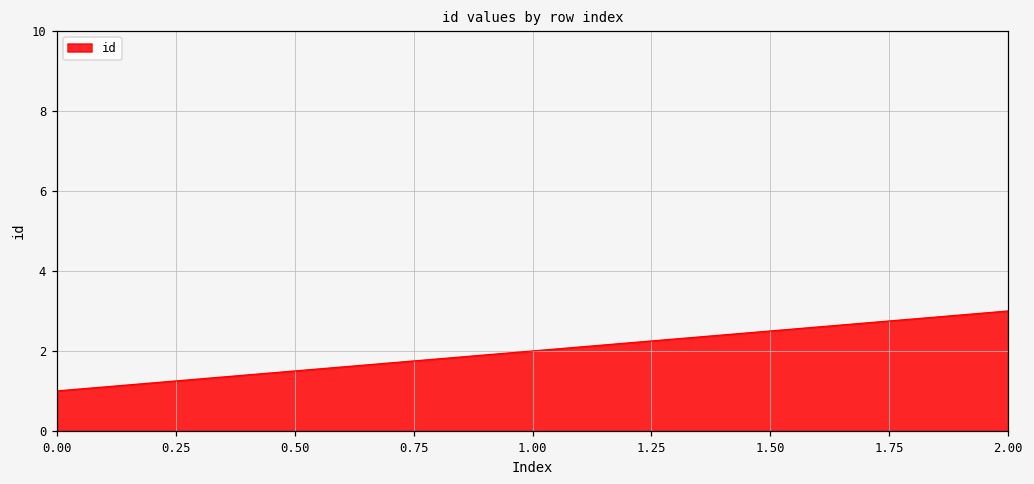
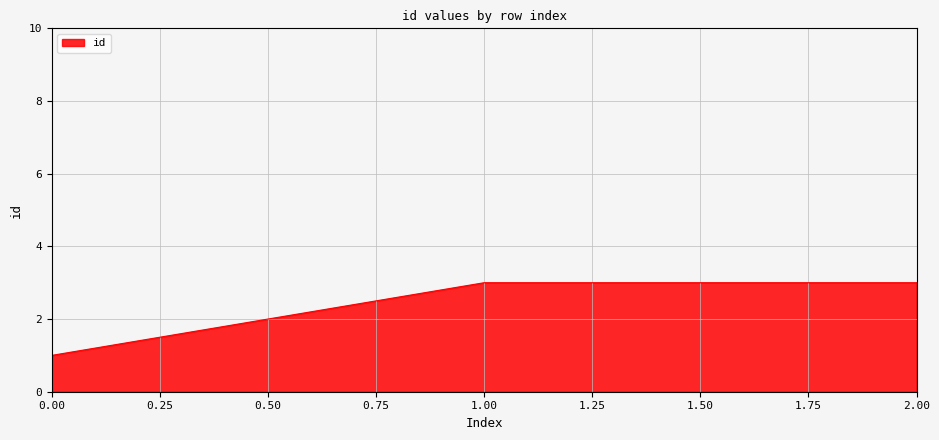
1.00: 2 -> 3
